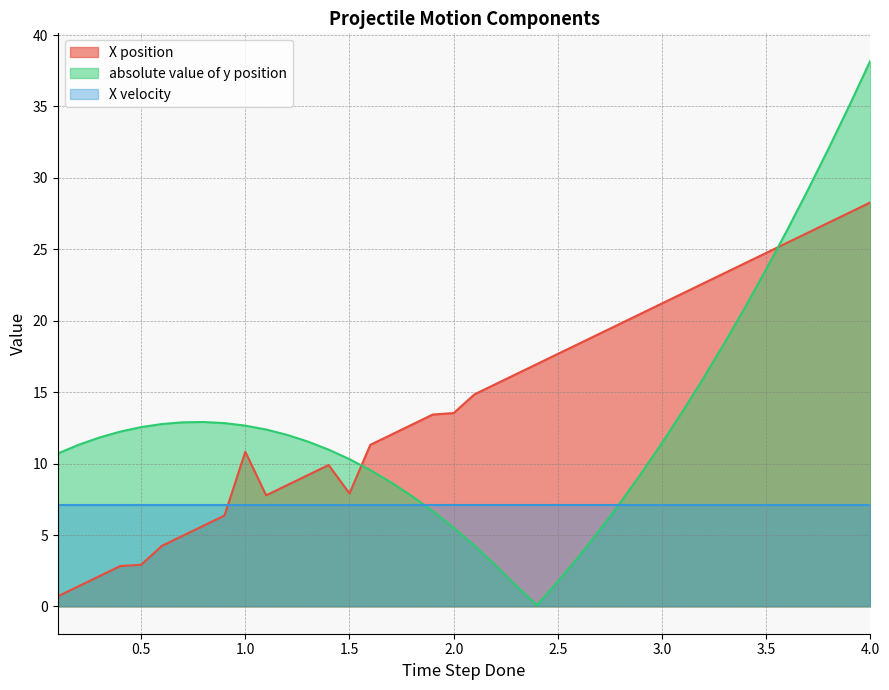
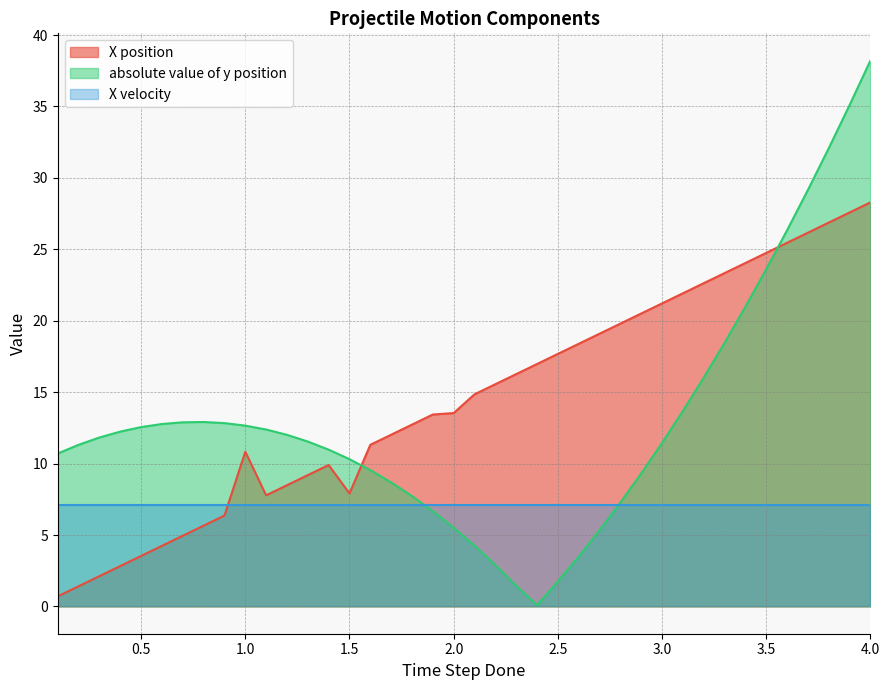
X position, 0.5: 2.9 -> 3.5
